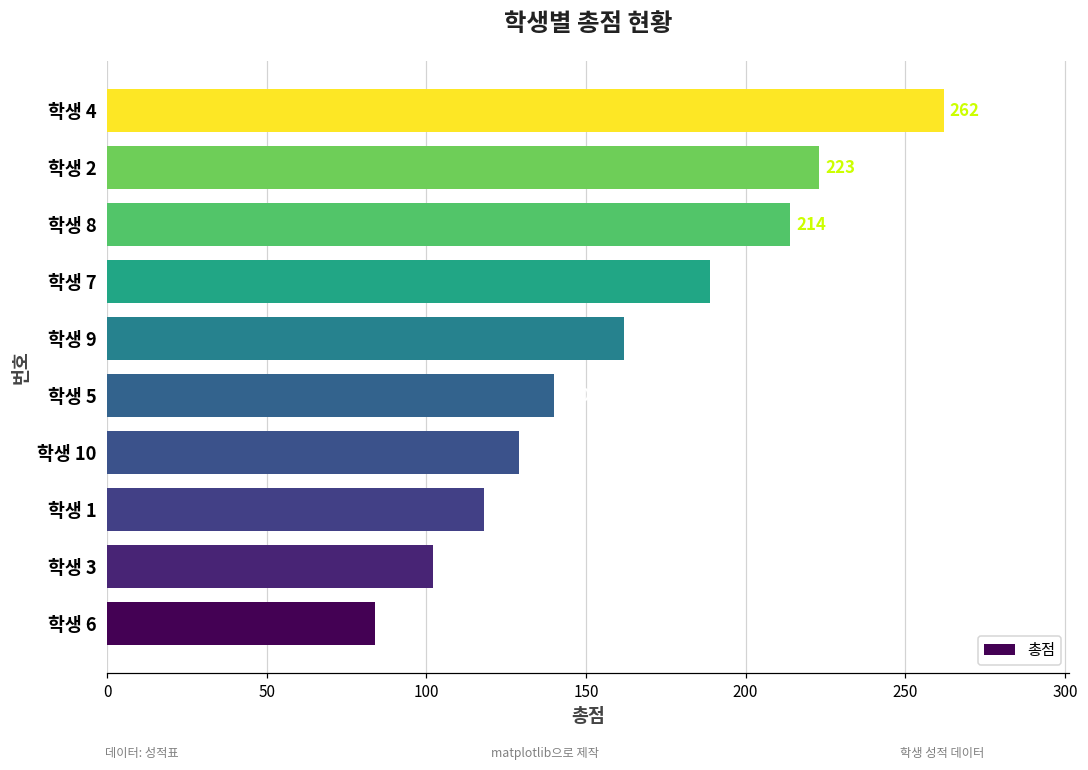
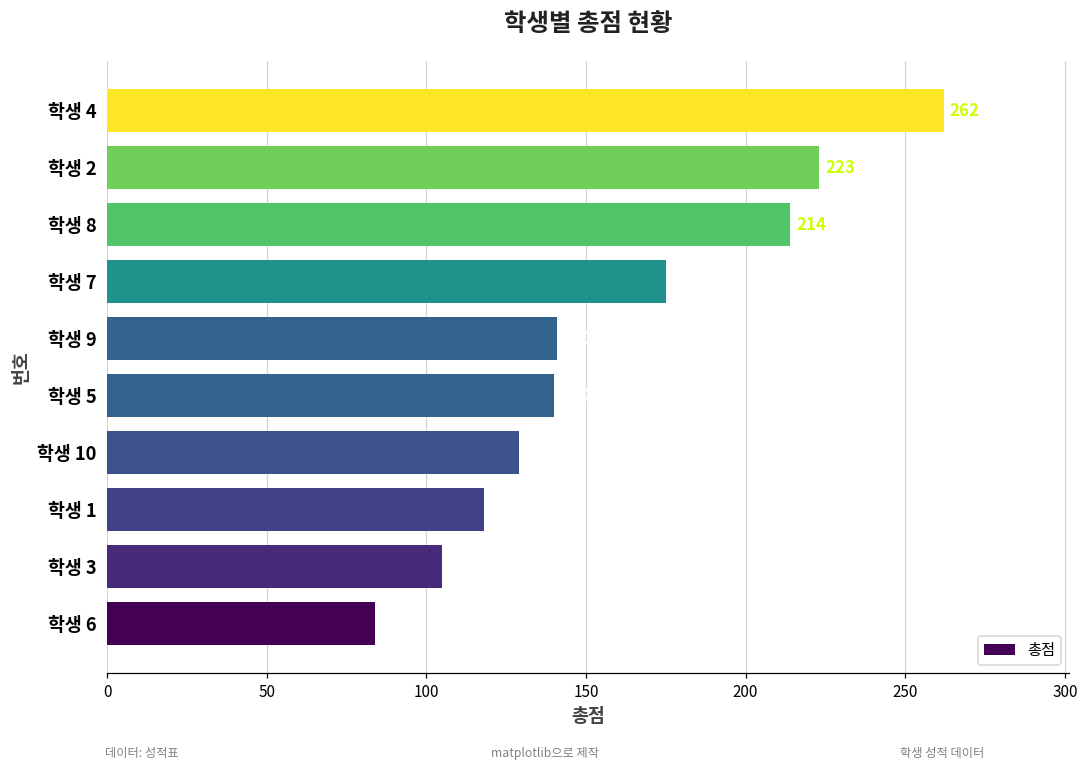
학생 7: 189 -> 175
학생 9: 162 -> 141
학생 3: 102 -> 105
